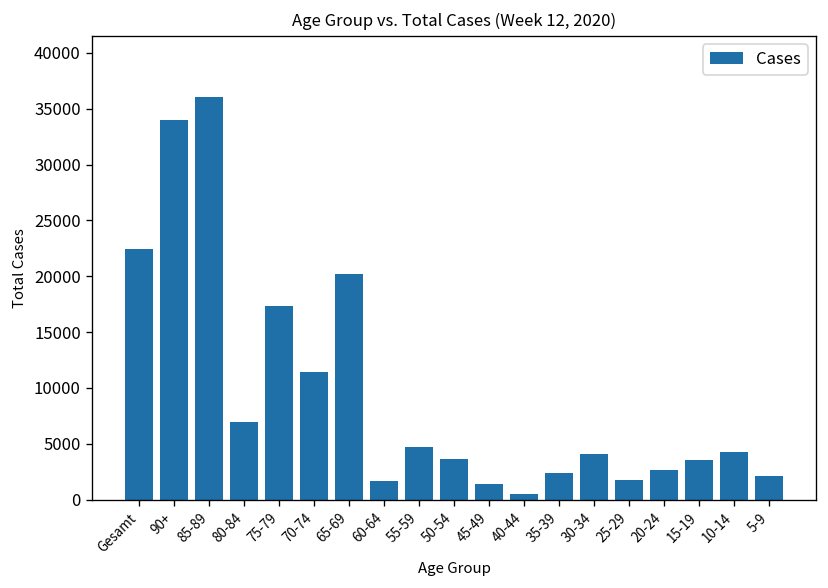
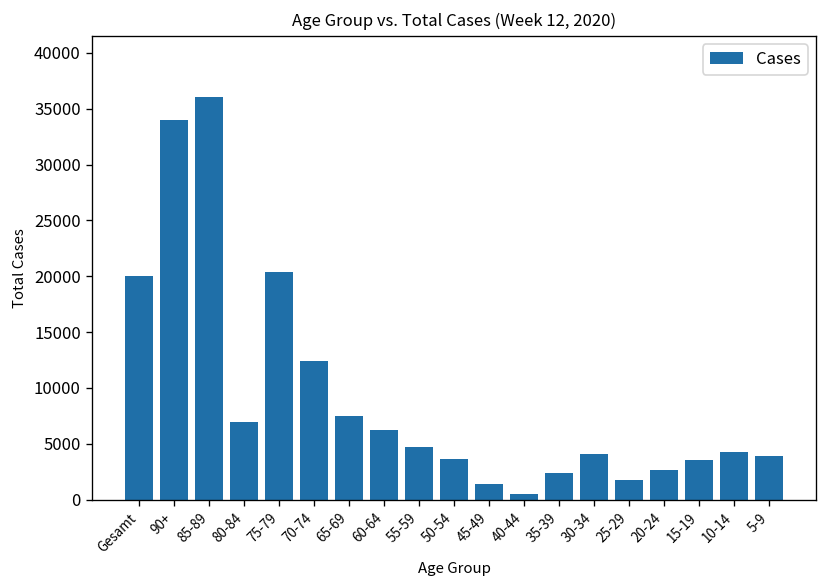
Gesamt: 22000 -> 20000
75-79: 17000 -> 20000
70-74: 11000 -> 12000
65-69: 20000 -> 7000
60-64: 2000 -> 6000
5-9: 2000 -> 4000
